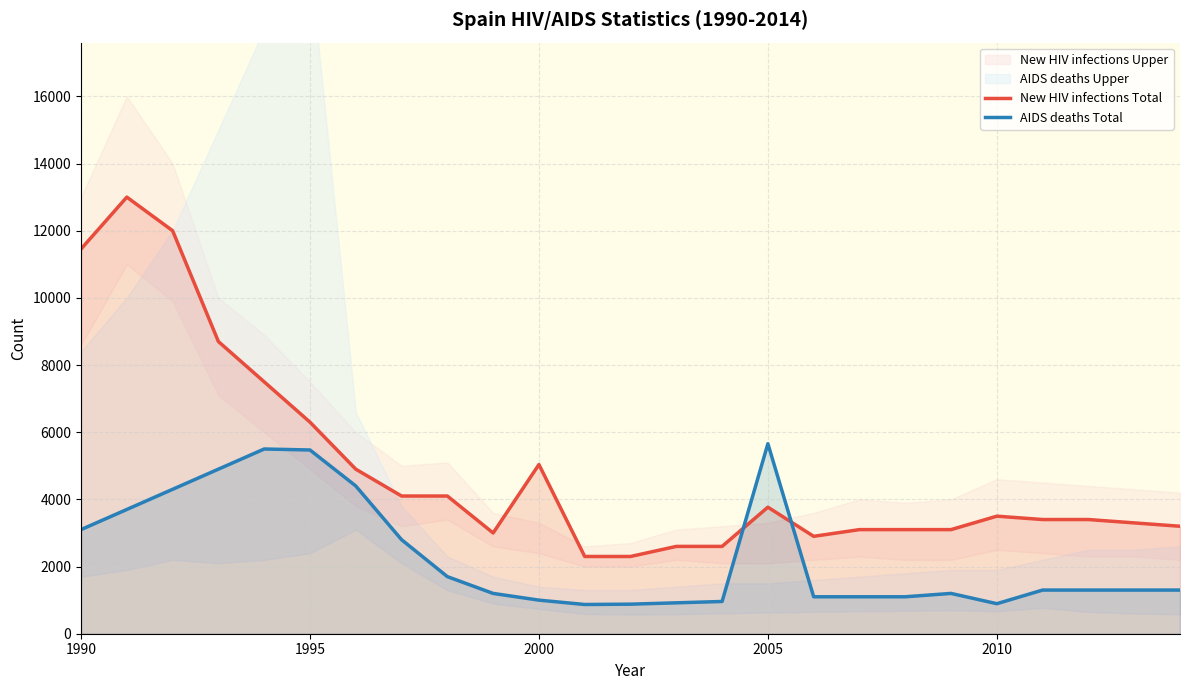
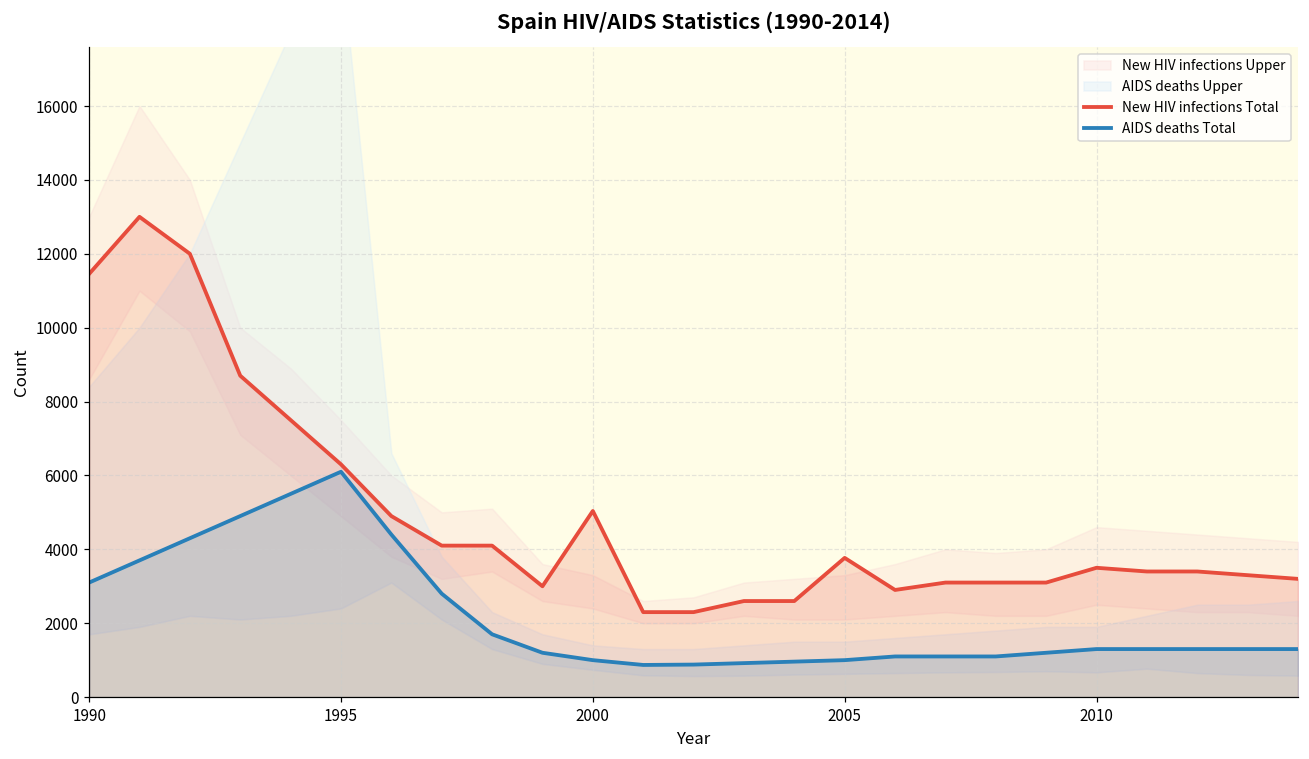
AIDS deaths Total, 1995: 5500 -> 6100
AIDS deaths Total, 2005: 5700 -> 1000
AIDS deaths Total, 2010: 900 -> 1300
